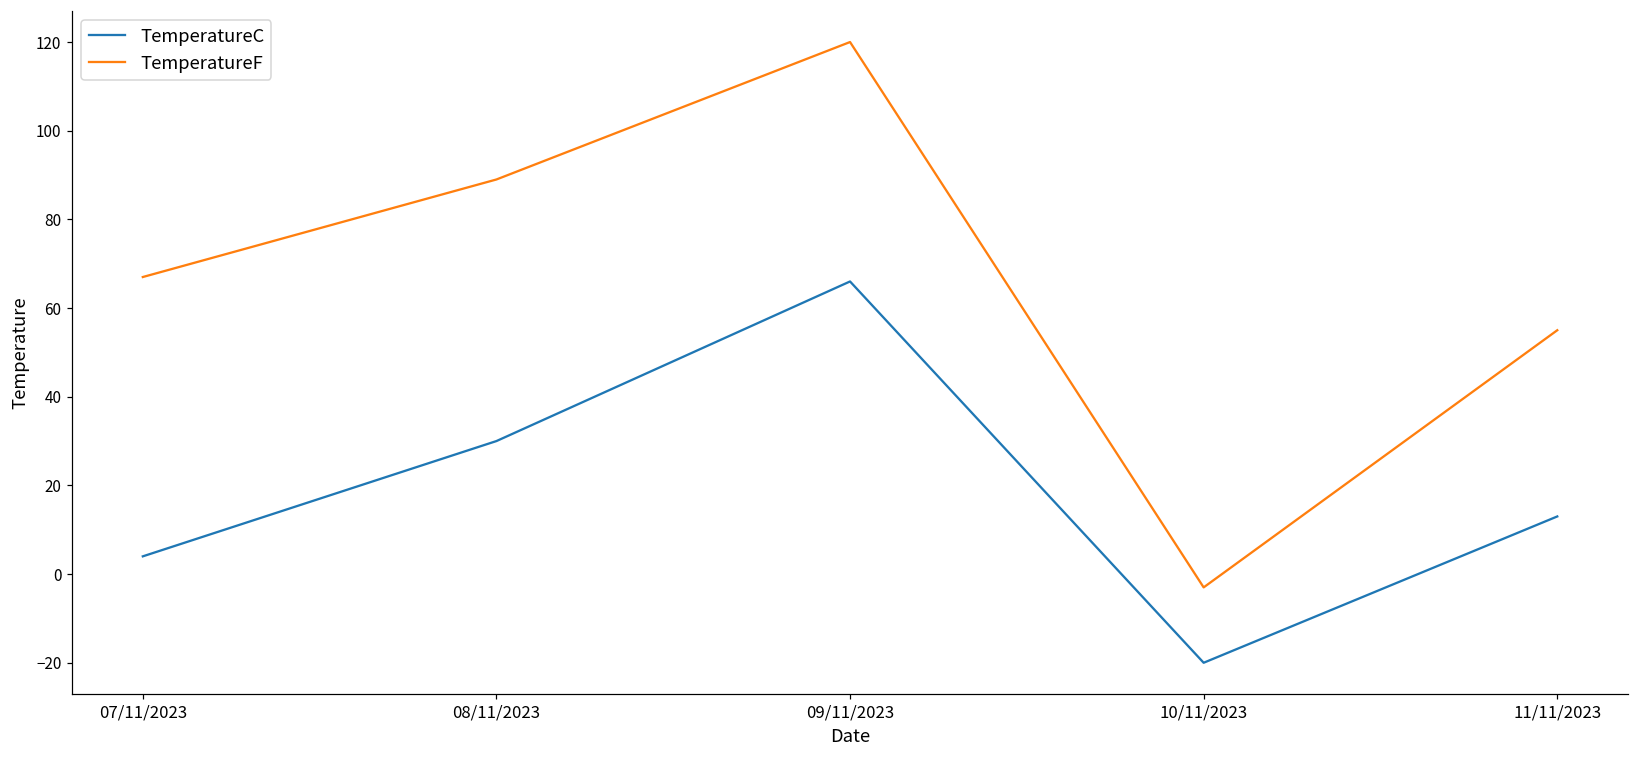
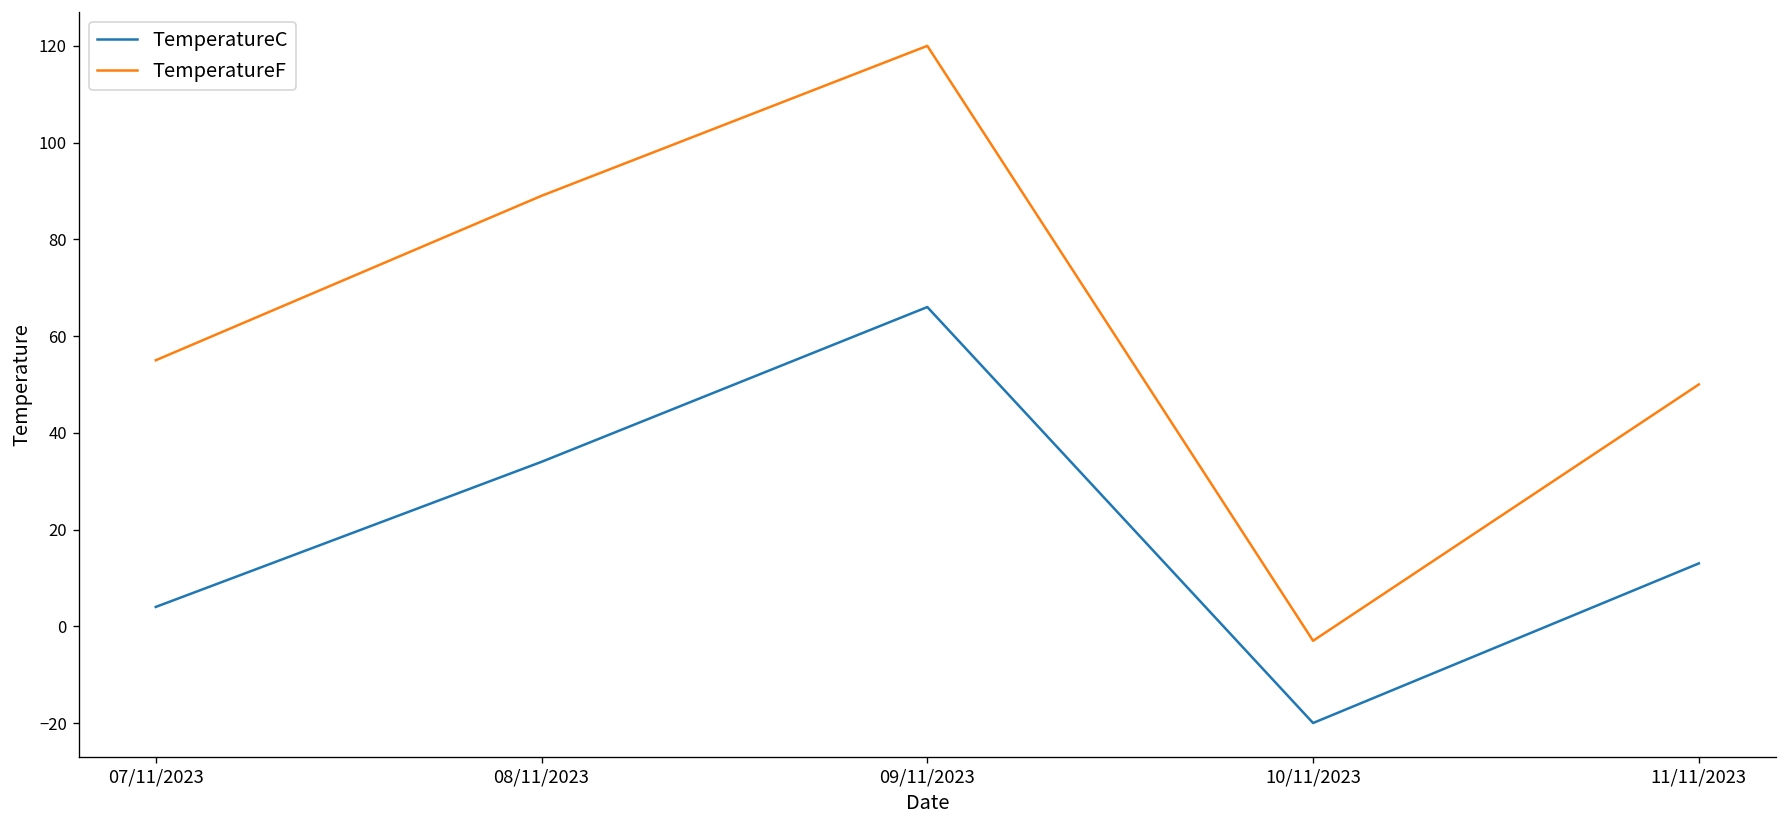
TemperatureF, 07/11/2023: 67 -> 55
TemperatureC, 08/11/2023: 30 -> 34
TemperatureF, 11/11/2023: 55 -> 50
